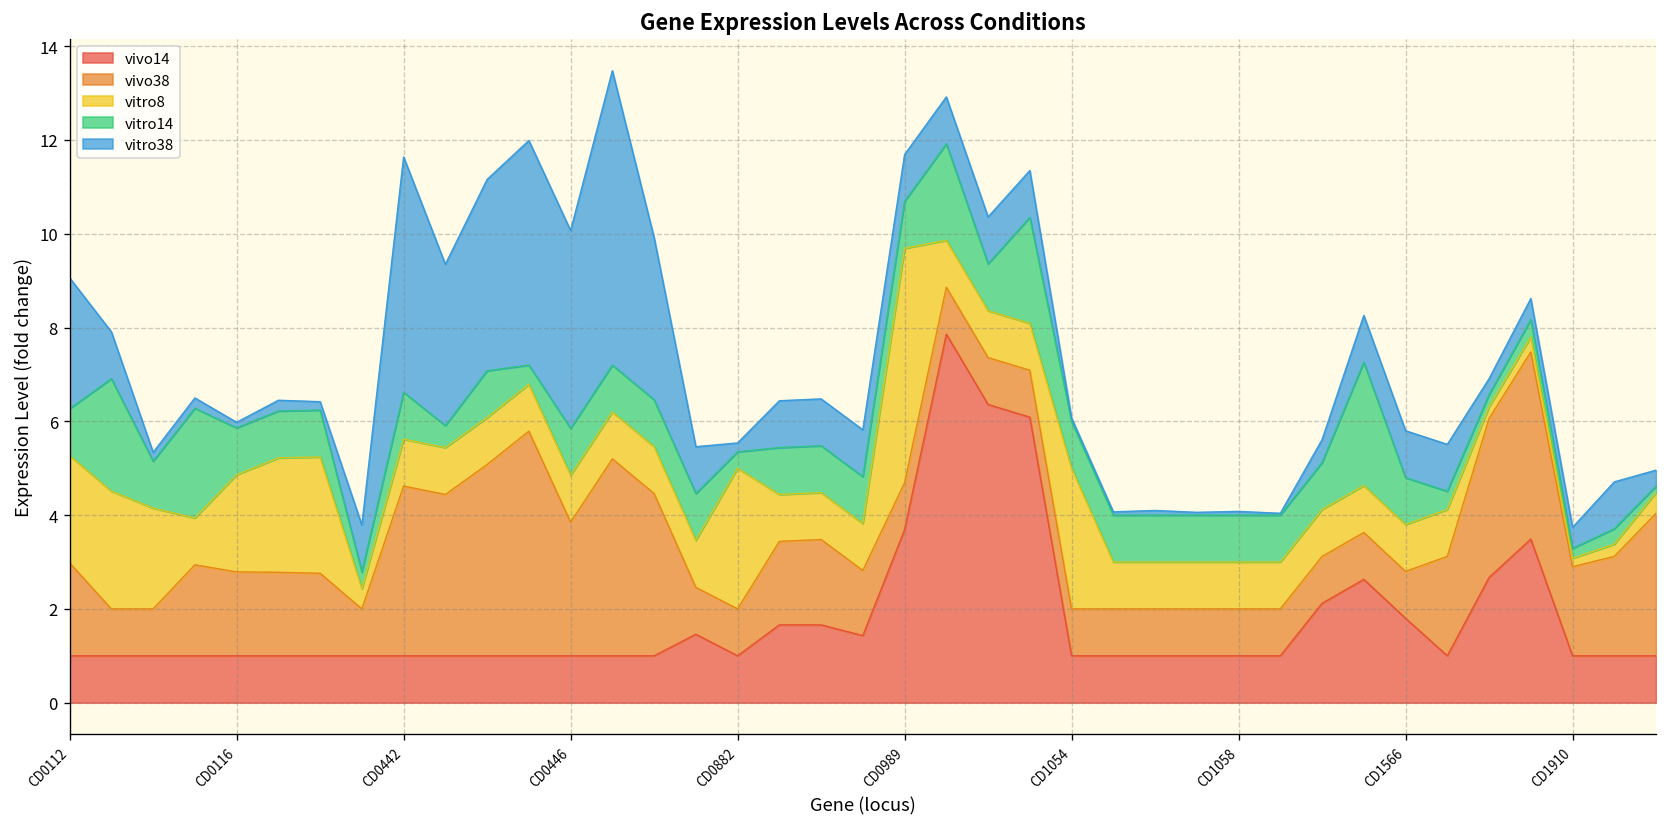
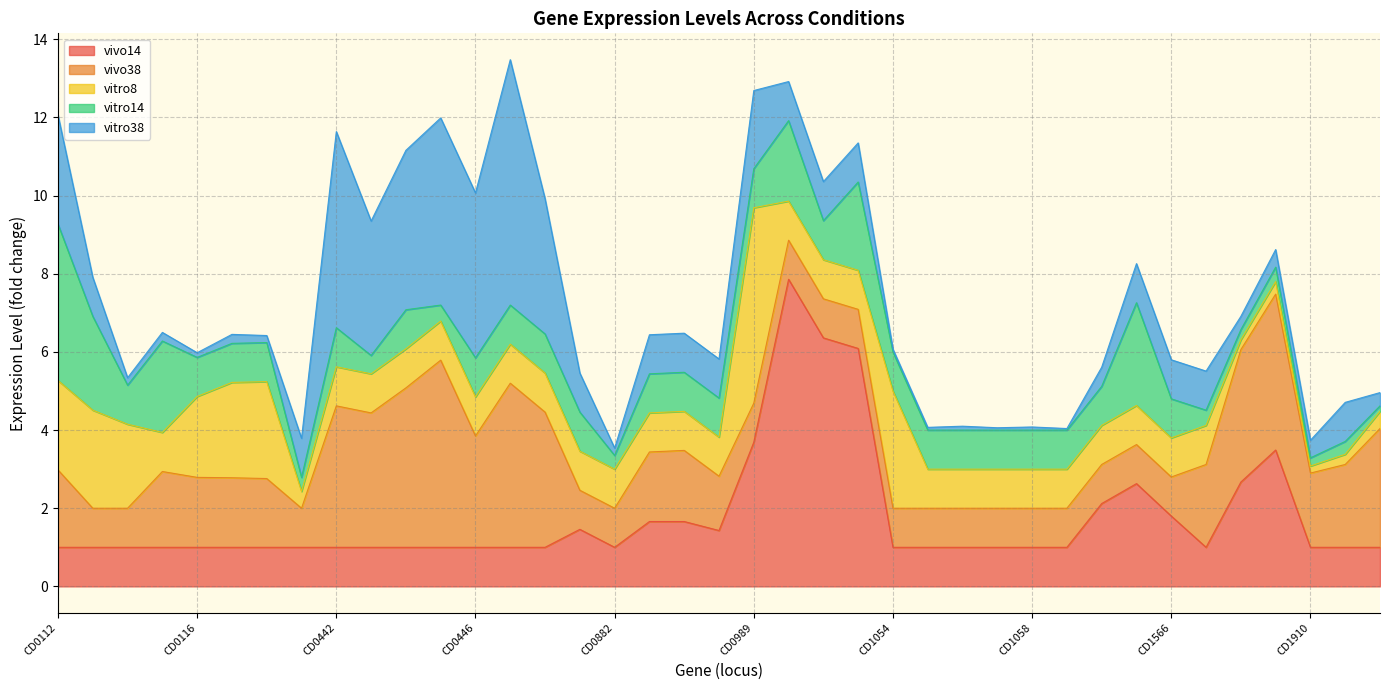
vitro14, CD0112: 1 -> 4
vitro8, CD0882: 3 -> 1
vitro38, CD0989: 1 -> 2
